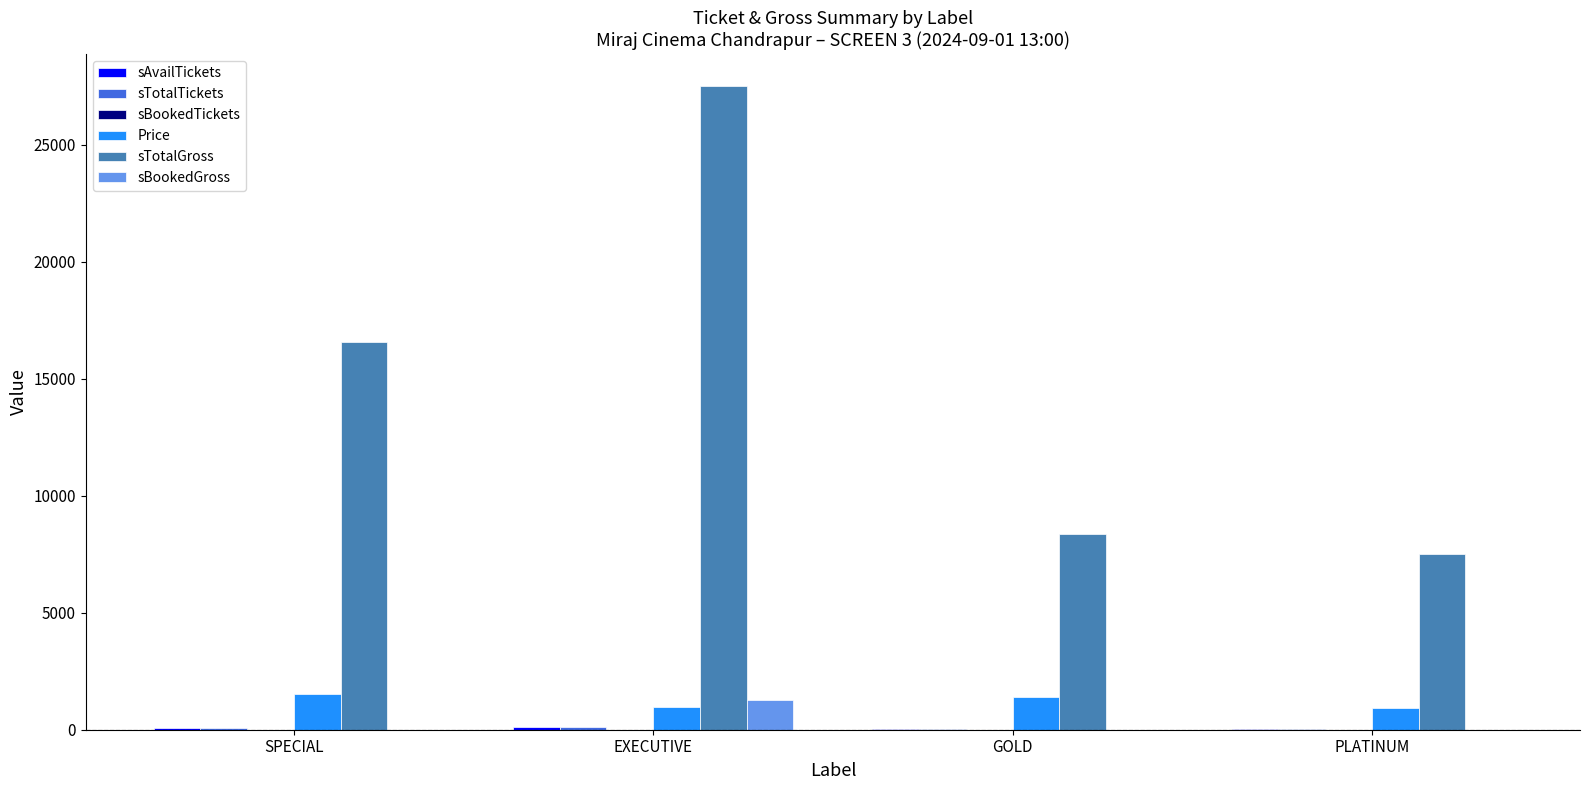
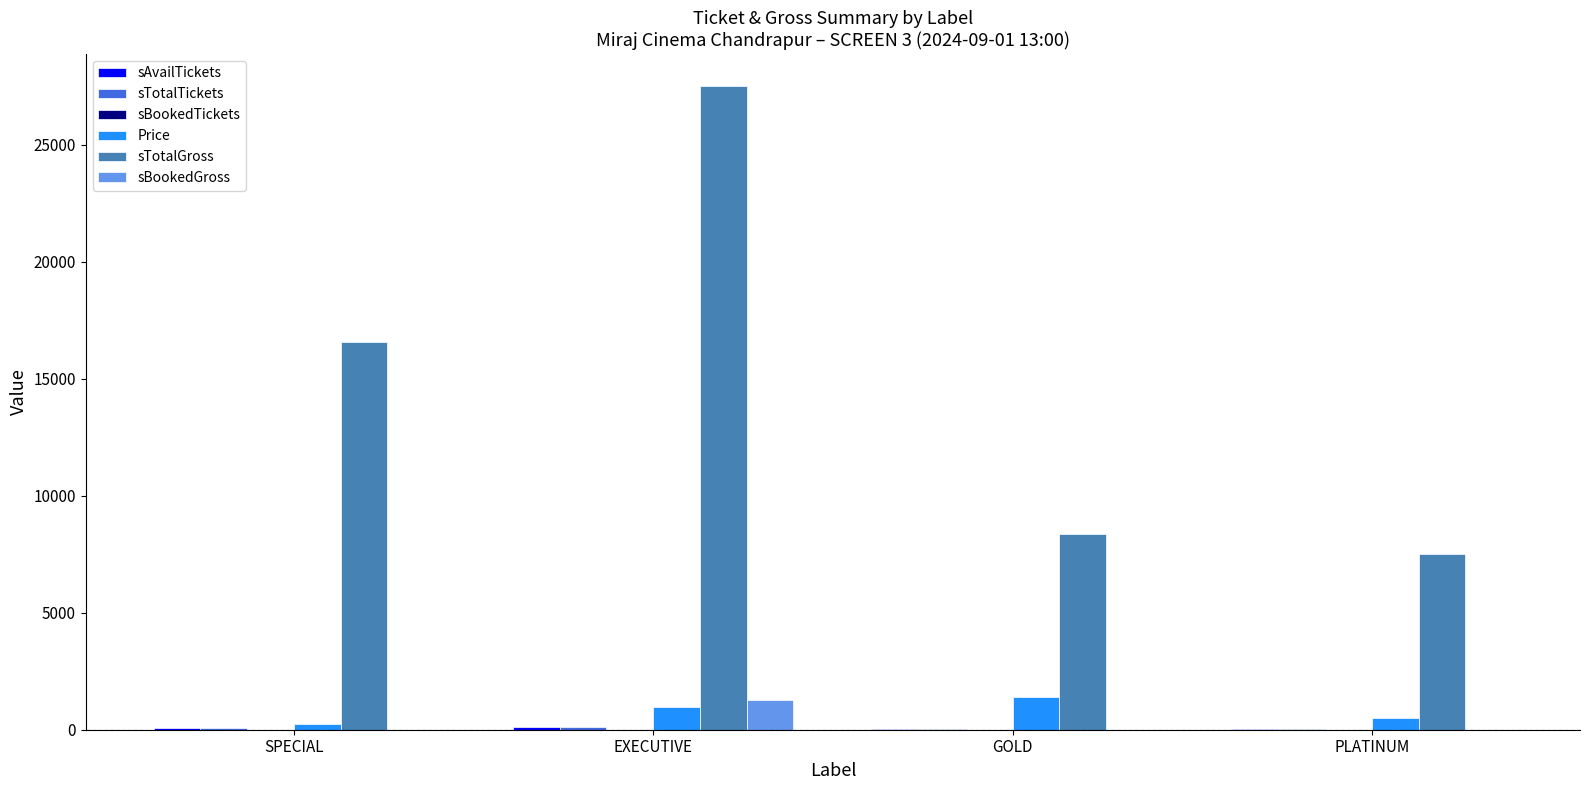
Price, SPECIAL: 1500 -> 200
Price, PLATINUM: 900 -> 500
